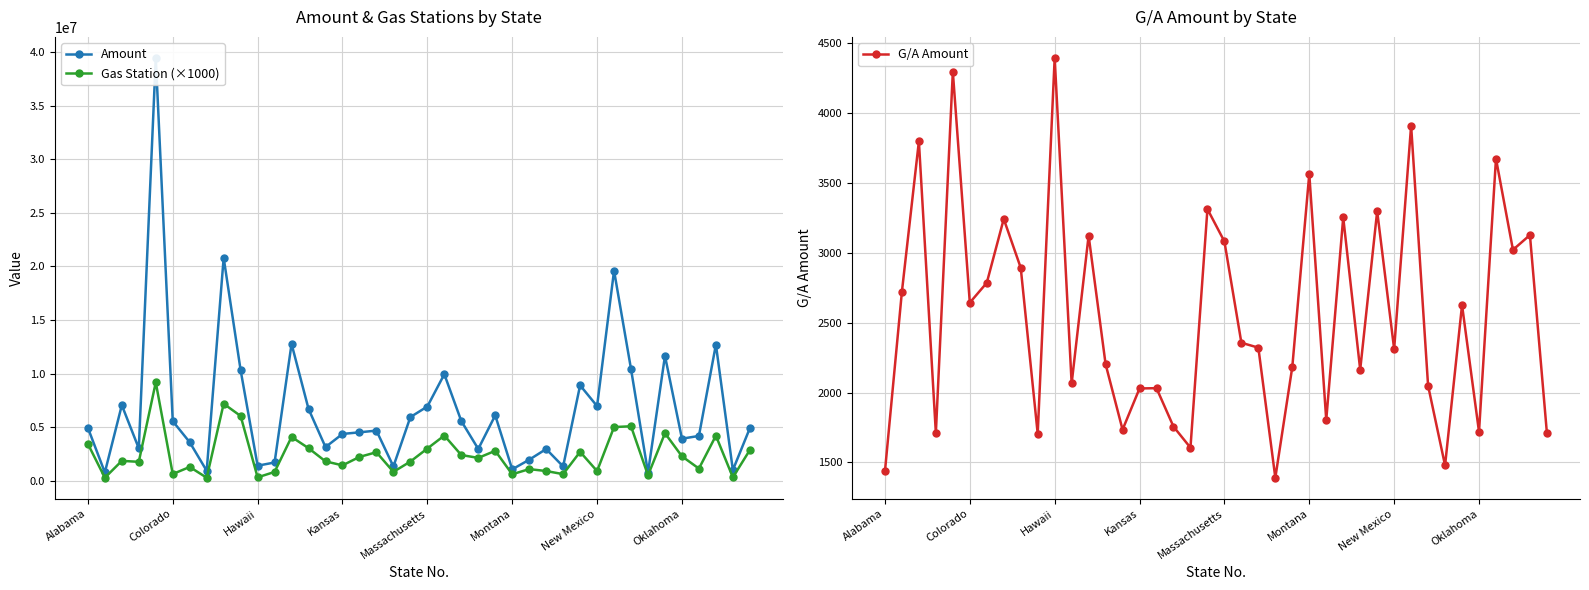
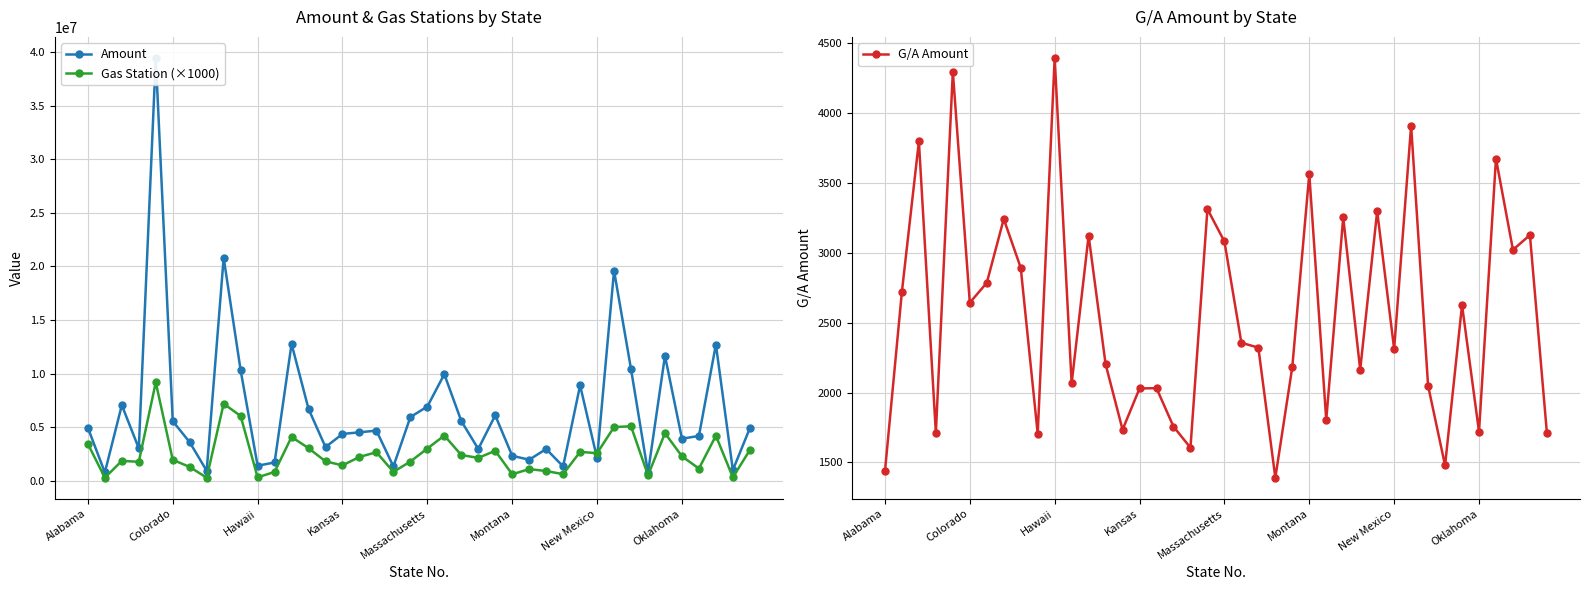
Amount & Gas Stations by State, Gas Station (×1000), Colorado: 600000 -> 2000000
Amount & Gas Stations by State, Amount, Montana: 1100000 -> 2300000
Amount & Gas Stations by State, Amount, New Mexico: 7000000 -> 2100000
Amount & Gas Stations by State, Gas Station (×1000), New Mexico: 900000 -> 2600000
